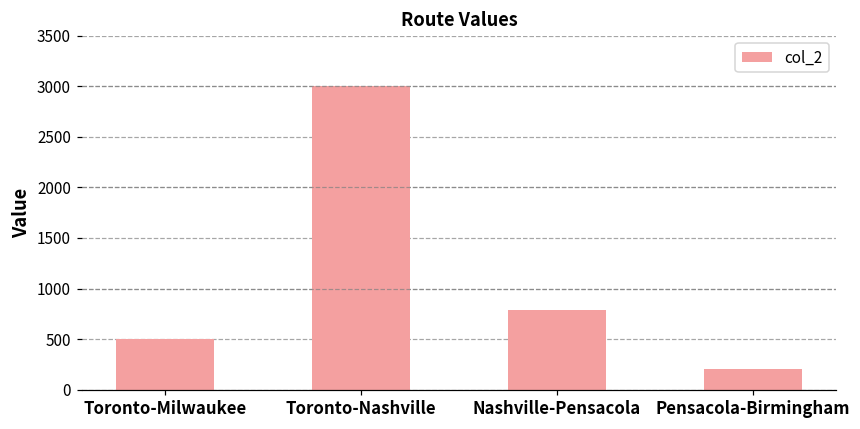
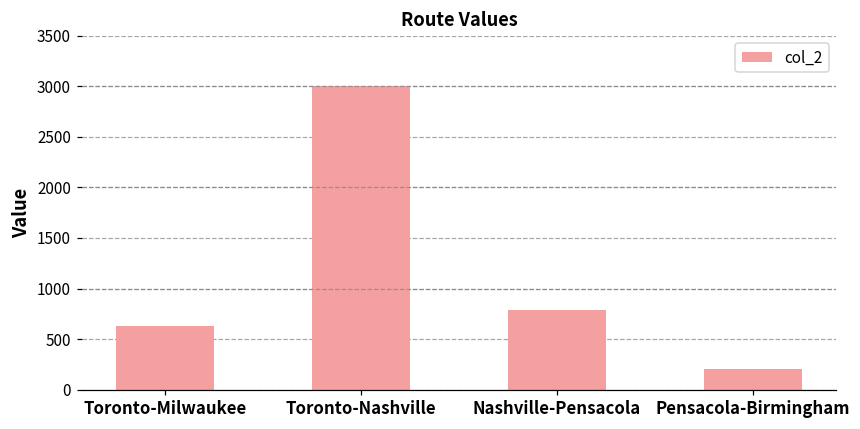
Toronto-Milwaukee: 500 -> 600
